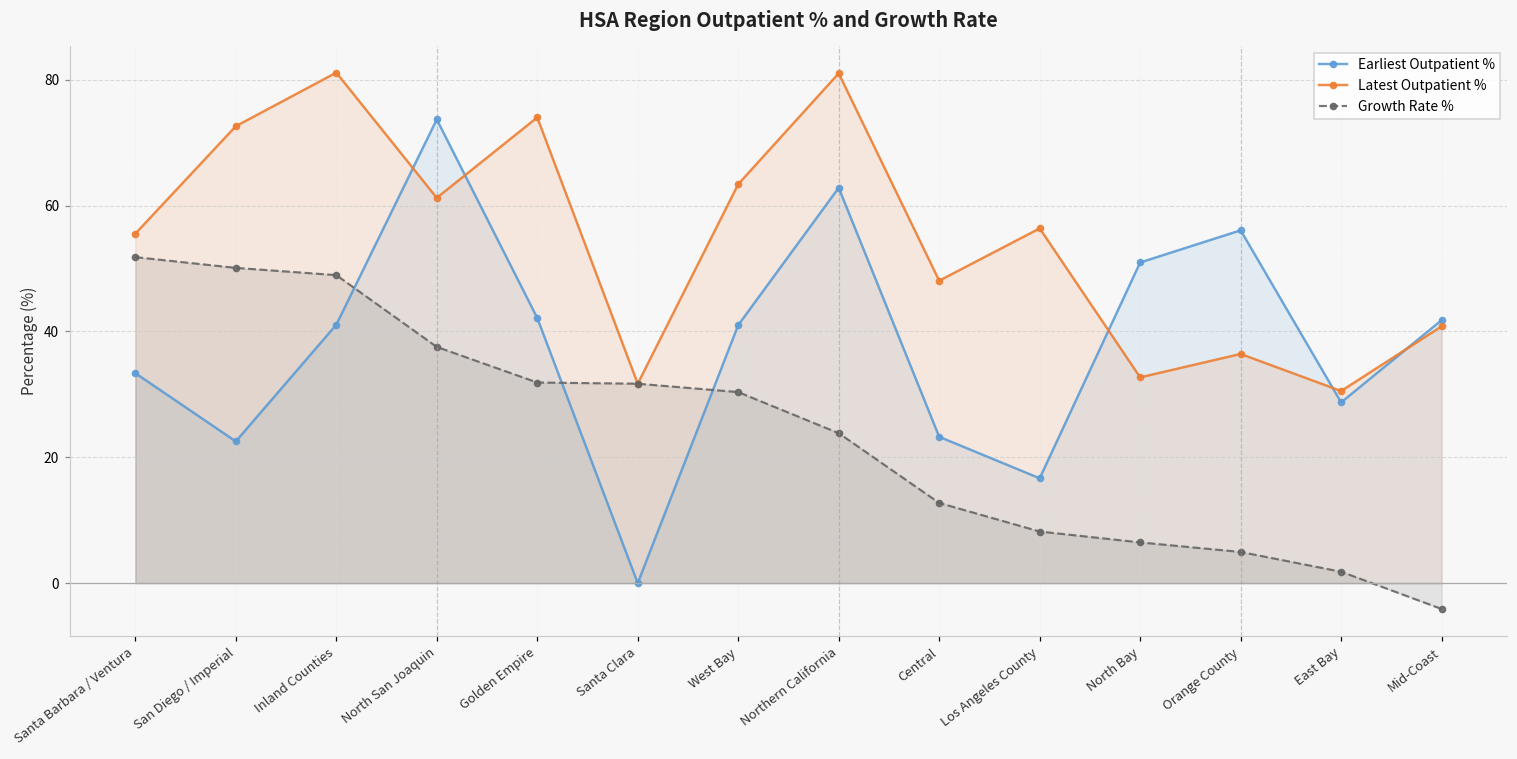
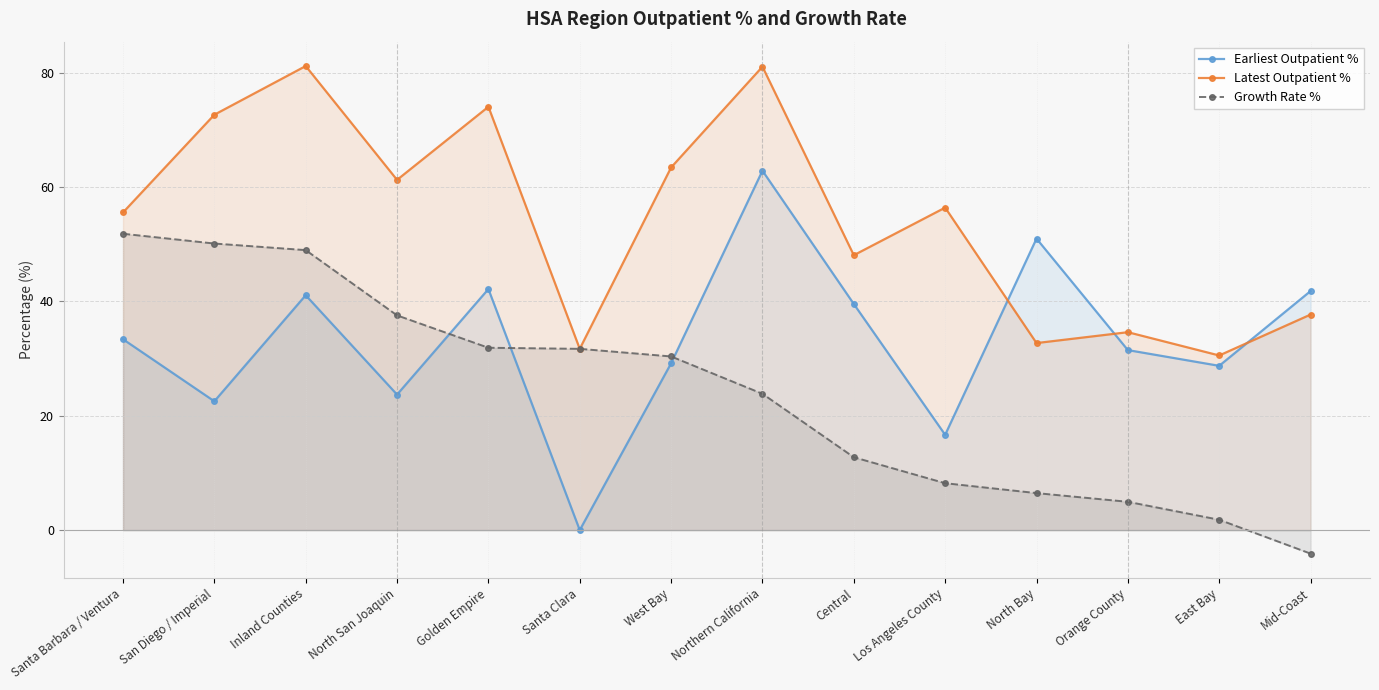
Earliest Outpatient %, North San Joaquin: 74 -> 24
Earliest Outpatient %, West Bay: 41 -> 29
Earliest Outpatient %, Central: 23 -> 40
Earliest Outpatient %, Orange County: 56 -> 31
Latest Outpatient %, Orange County: 36 -> 35
Latest Outpatient %, Mid-Coast: 41 -> 38
